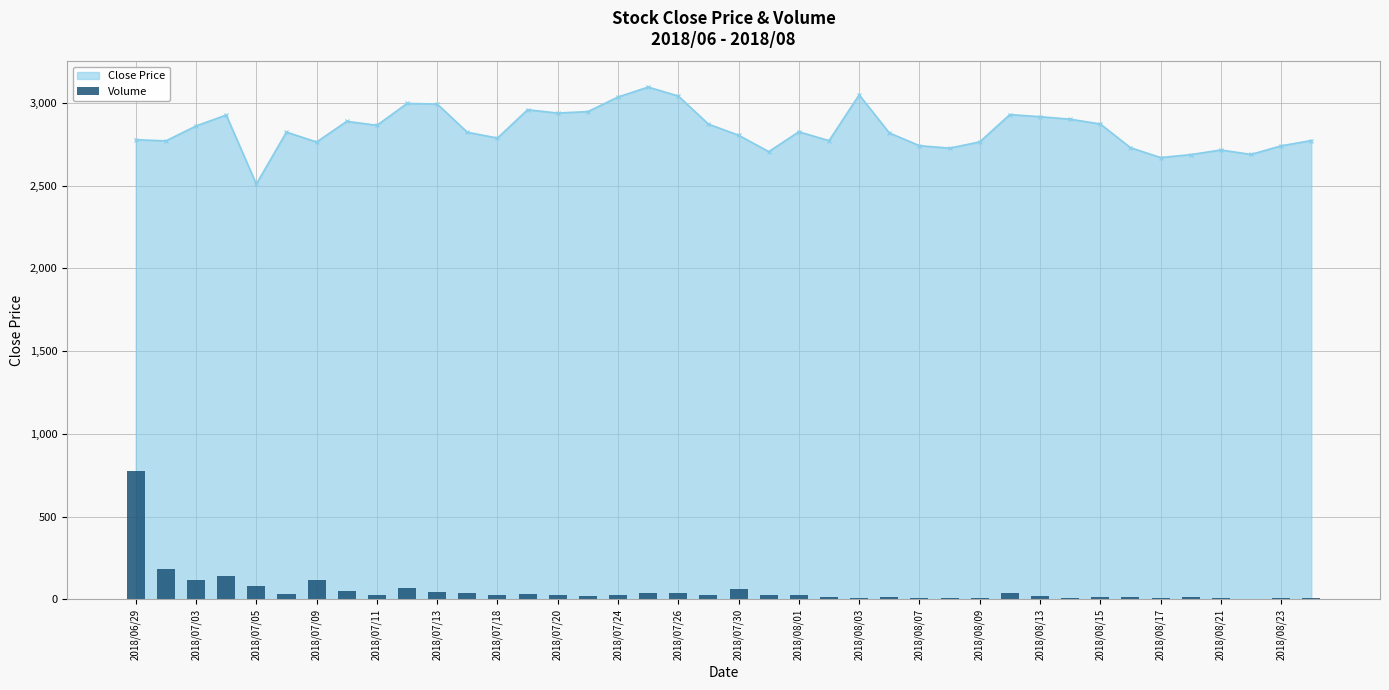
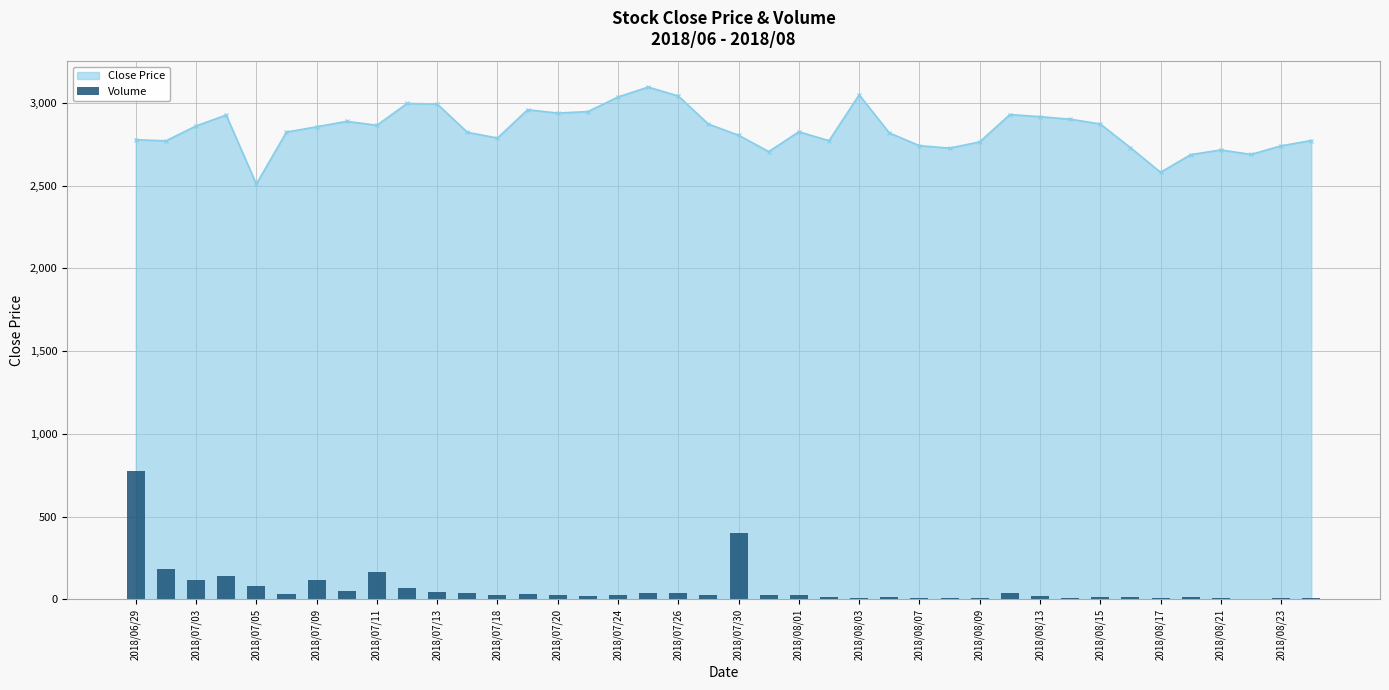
Close Price, 2018/07/09: 2,760 -> 2,860
Volume, 2018/07/11: 30 -> 160
Volume, 2018/07/30: 60 -> 400
Close Price, 2018/08/17: 2,670 -> 2,580
